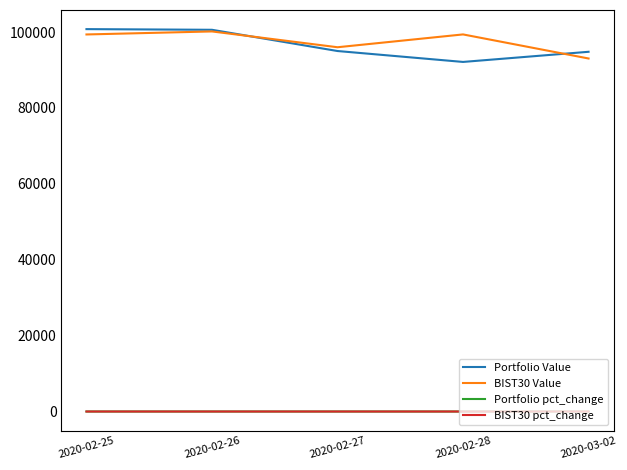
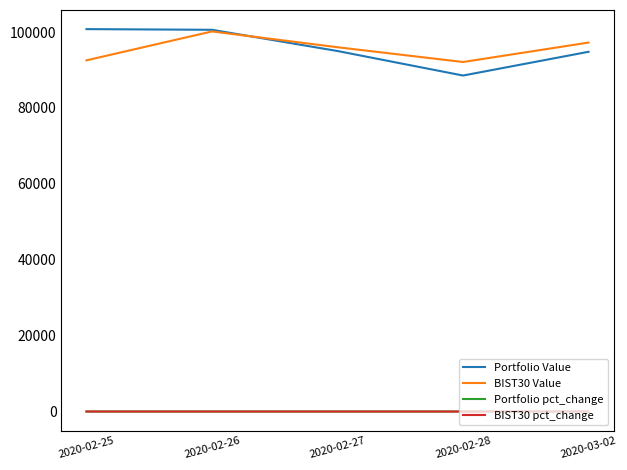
BIST30 Value, 2020-02-25: 99000 -> 93000
Portfolio Value, 2020-02-28: 92000 -> 89000
BIST30 Value, 2020-02-28: 99000 -> 92000
BIST30 Value, 2020-03-02: 93000 -> 97000
